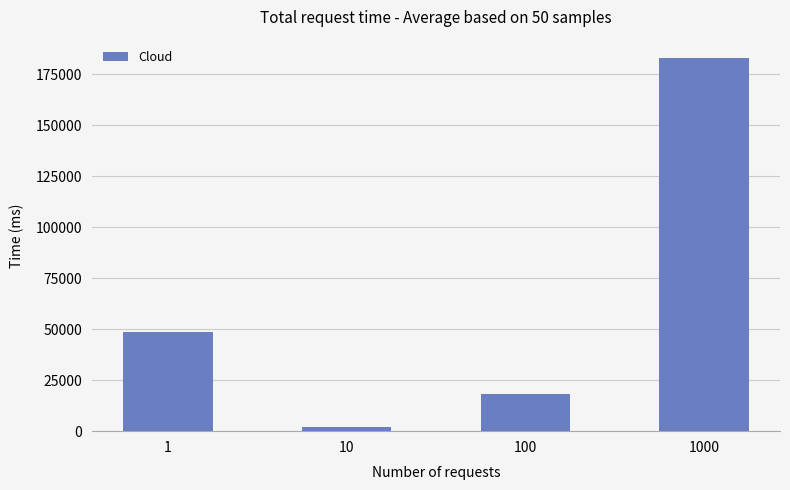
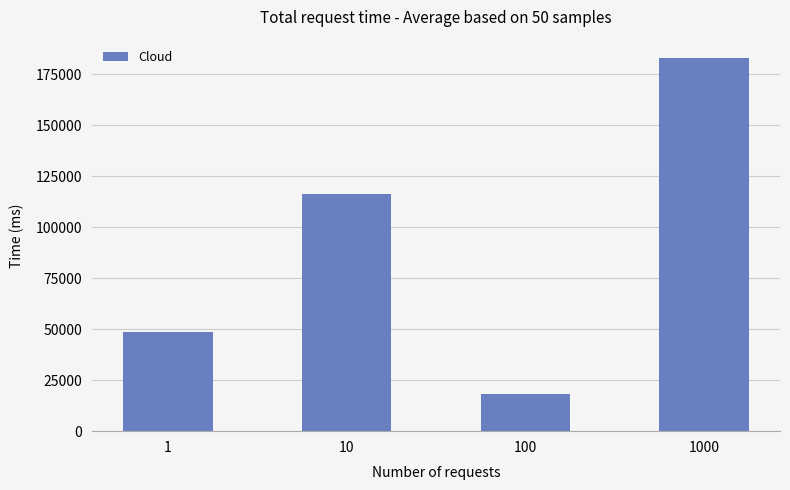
10: 2000 -> 116000
